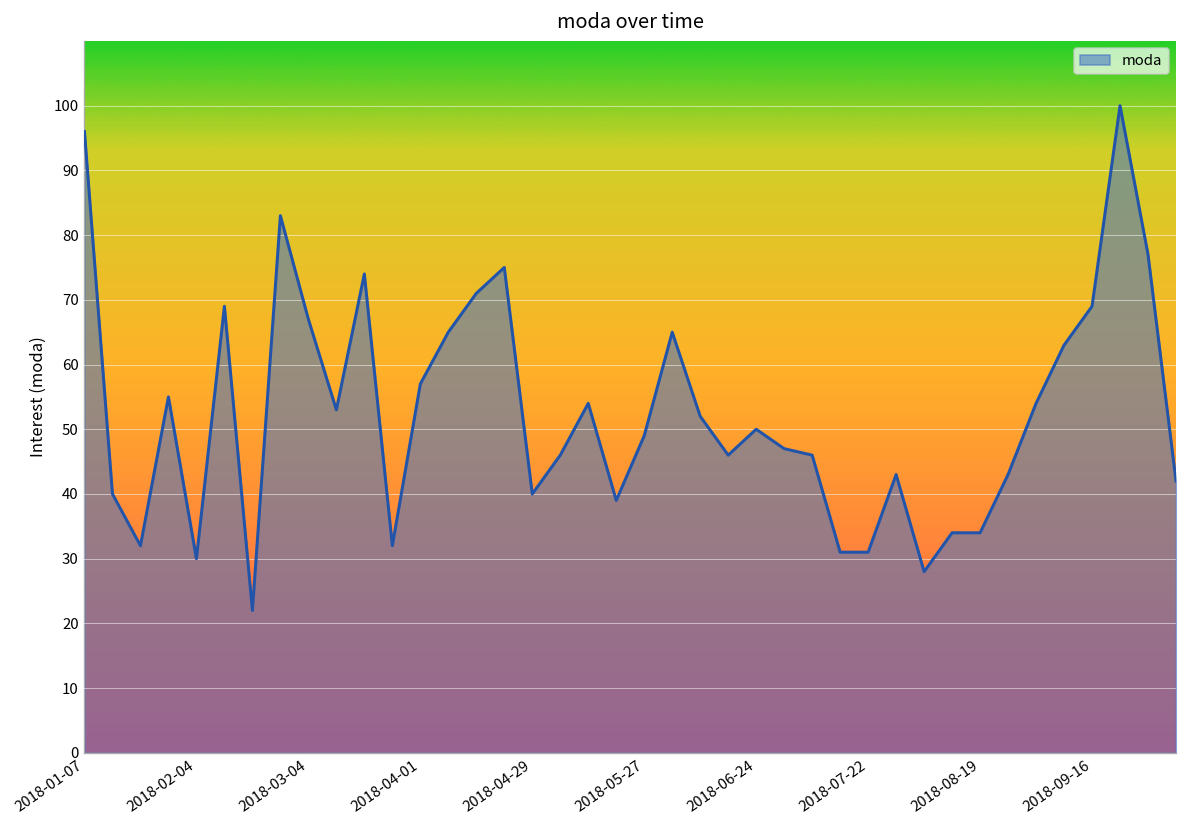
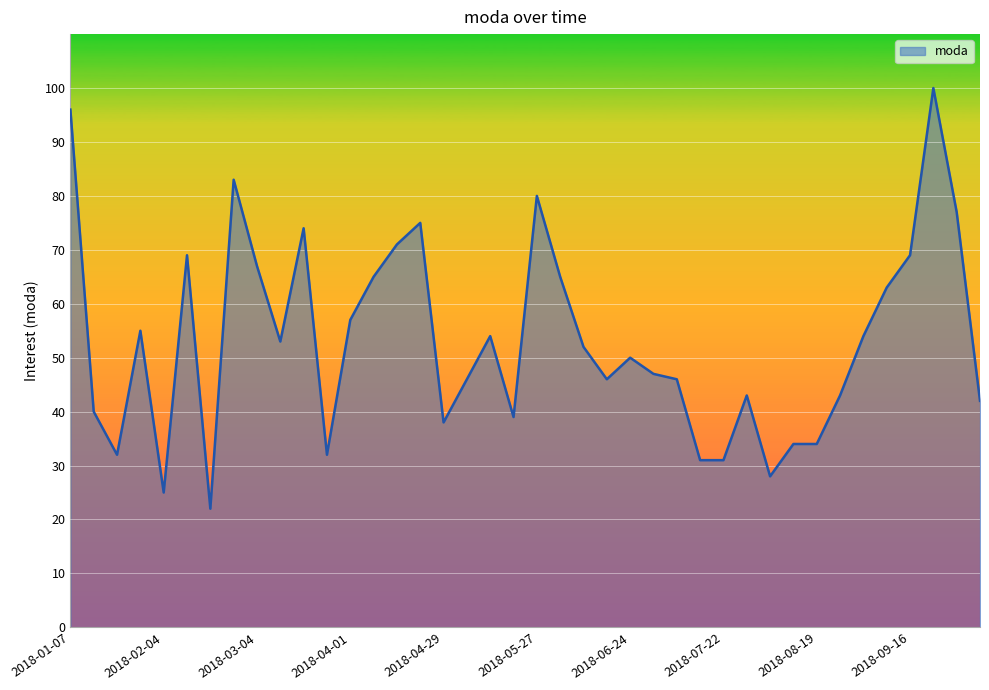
2018-02-04: 30 -> 25
2018-04-29: 40 -> 38
2018-05-27: 49 -> 80
